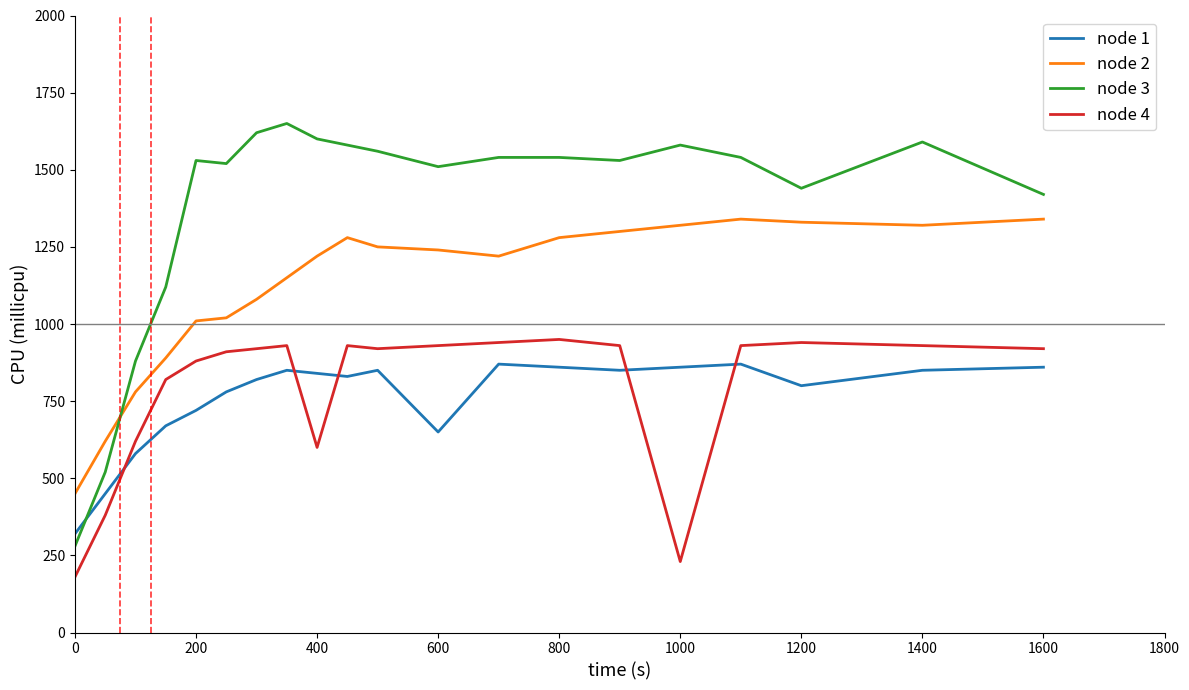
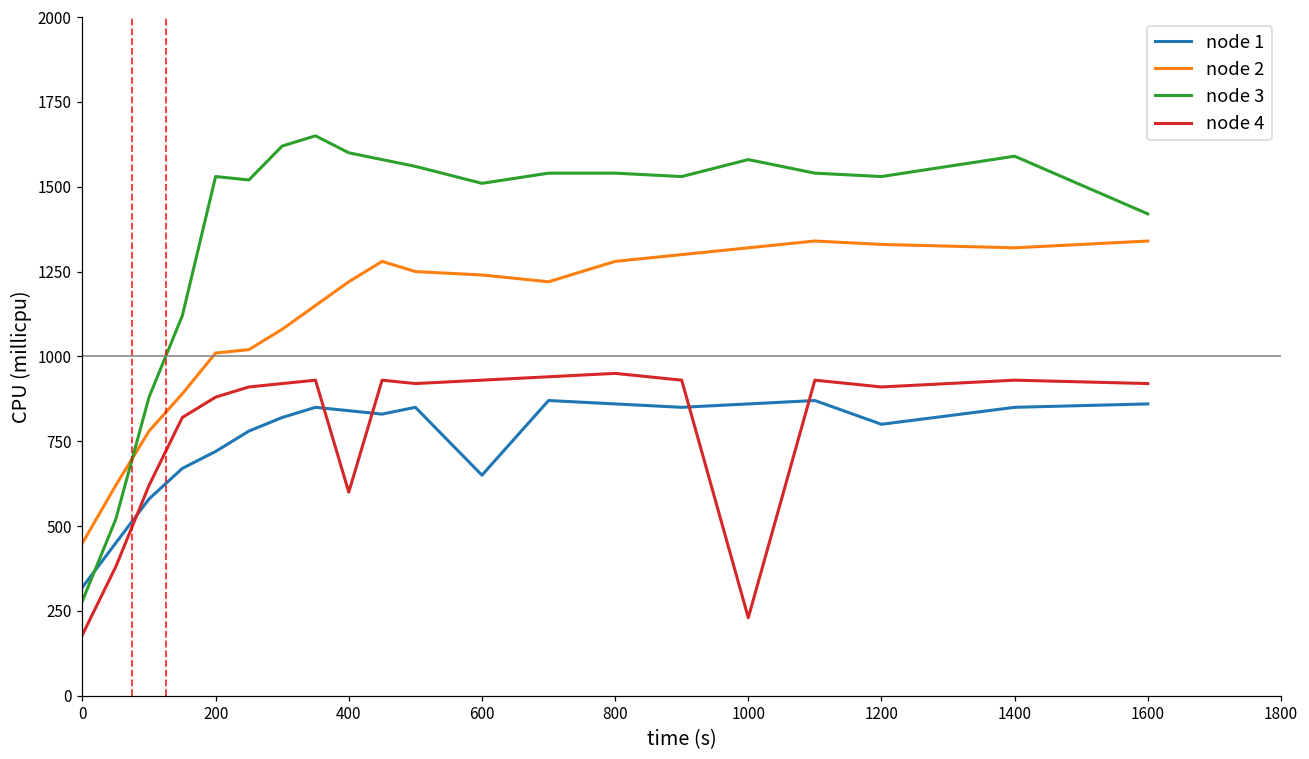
node 3, 1200: 1440 -> 1530
node 4, 1200: 940 -> 910
